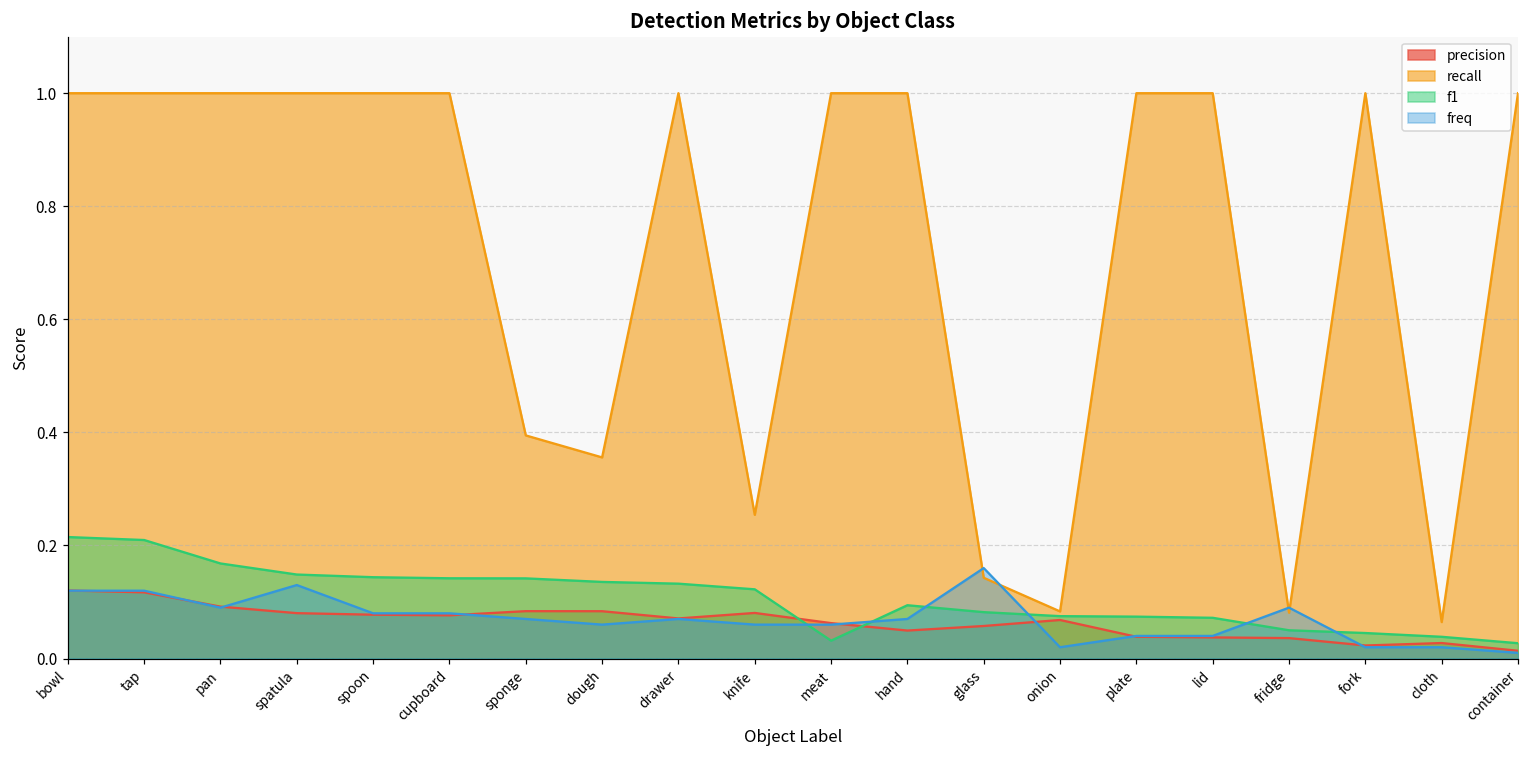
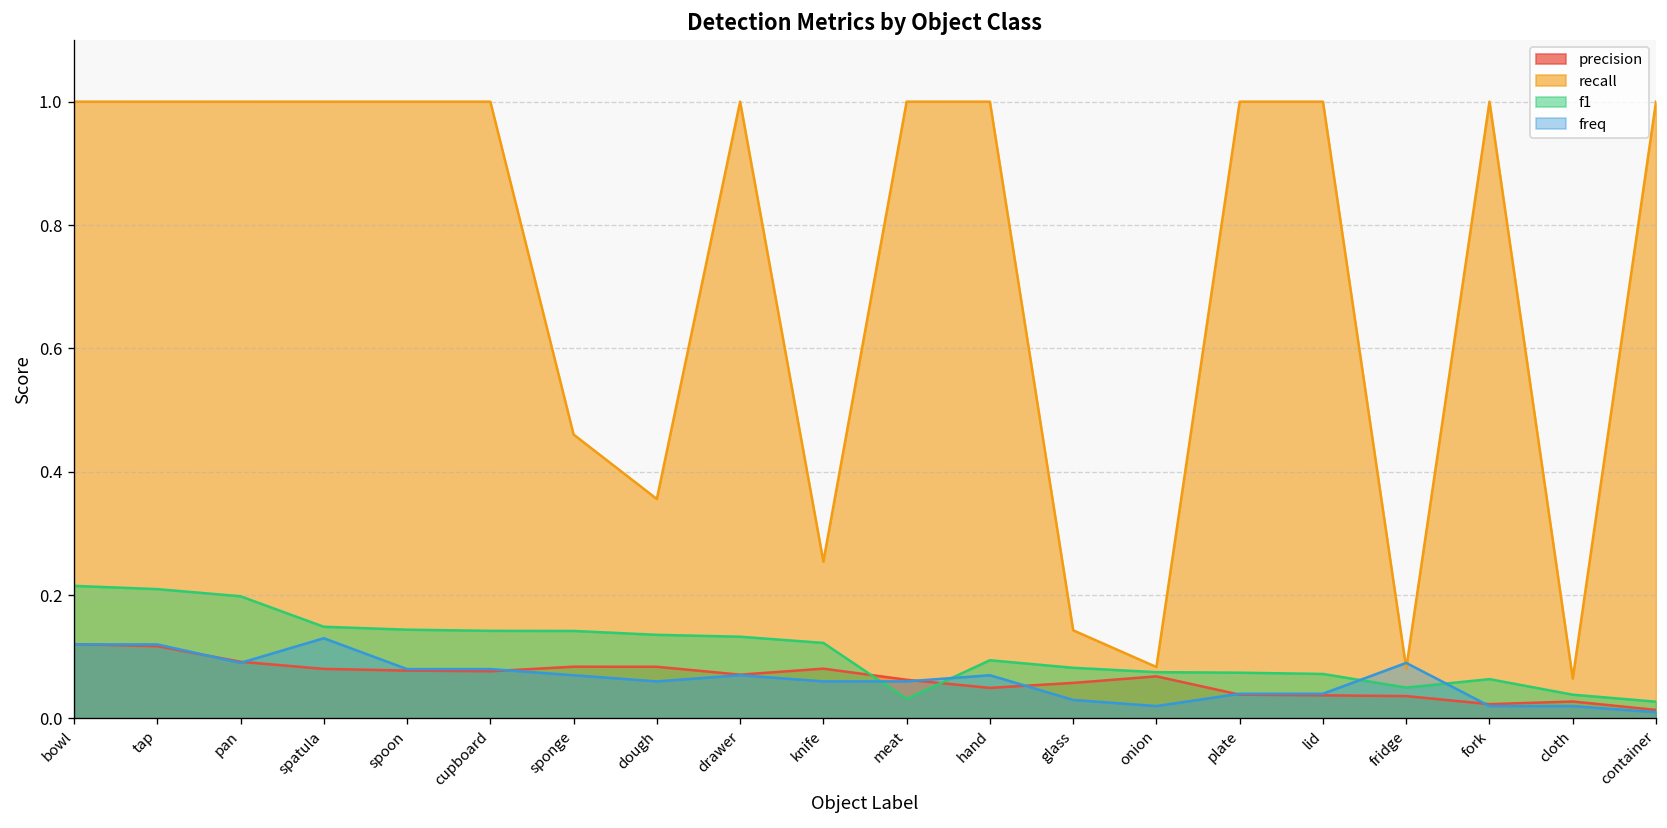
f1, pan: 0.17 -> 0.20
recall, sponge: 0.39 -> 0.46
freq, glass: 0.16 -> 0.03
f1, fork: 0.05 -> 0.06
